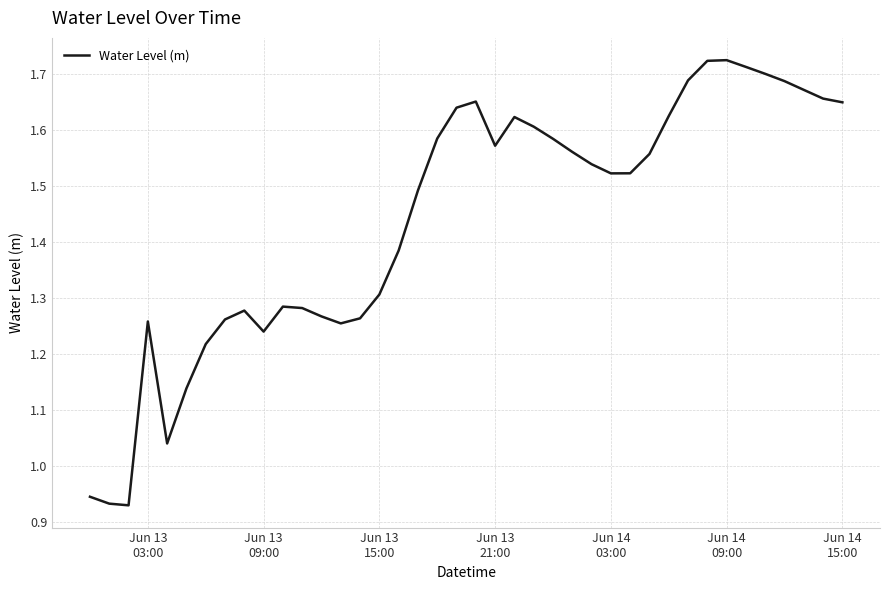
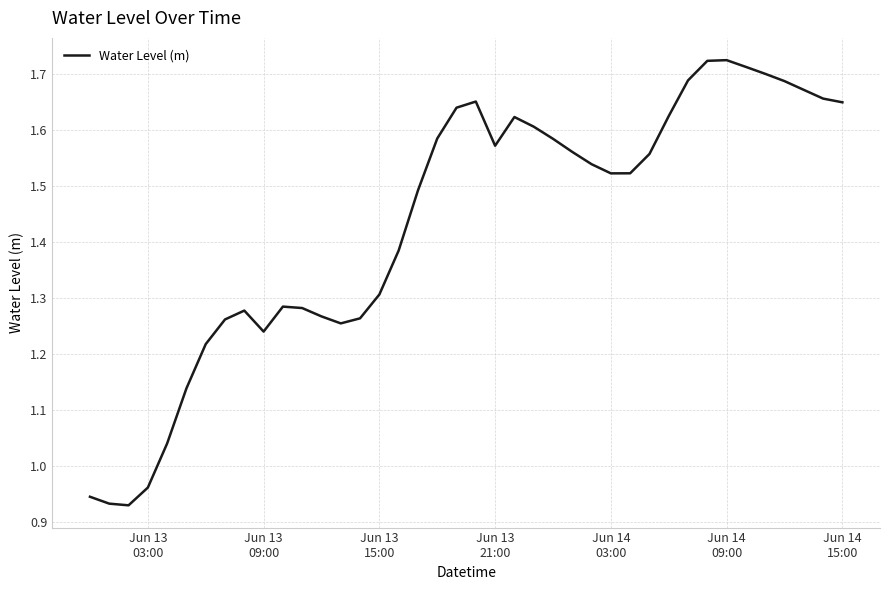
Jun 13 03:00: 1.26 -> 0.96
